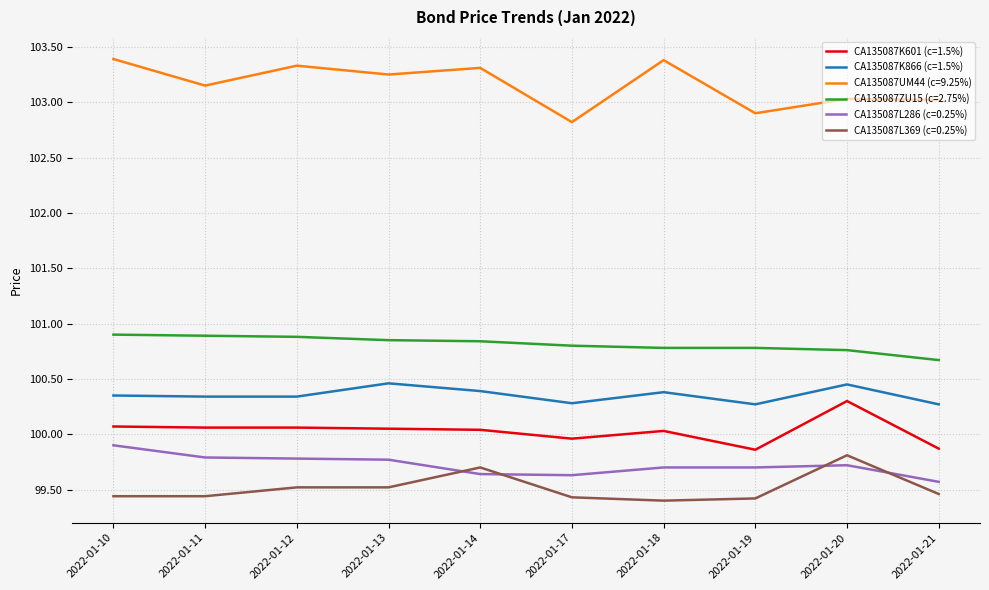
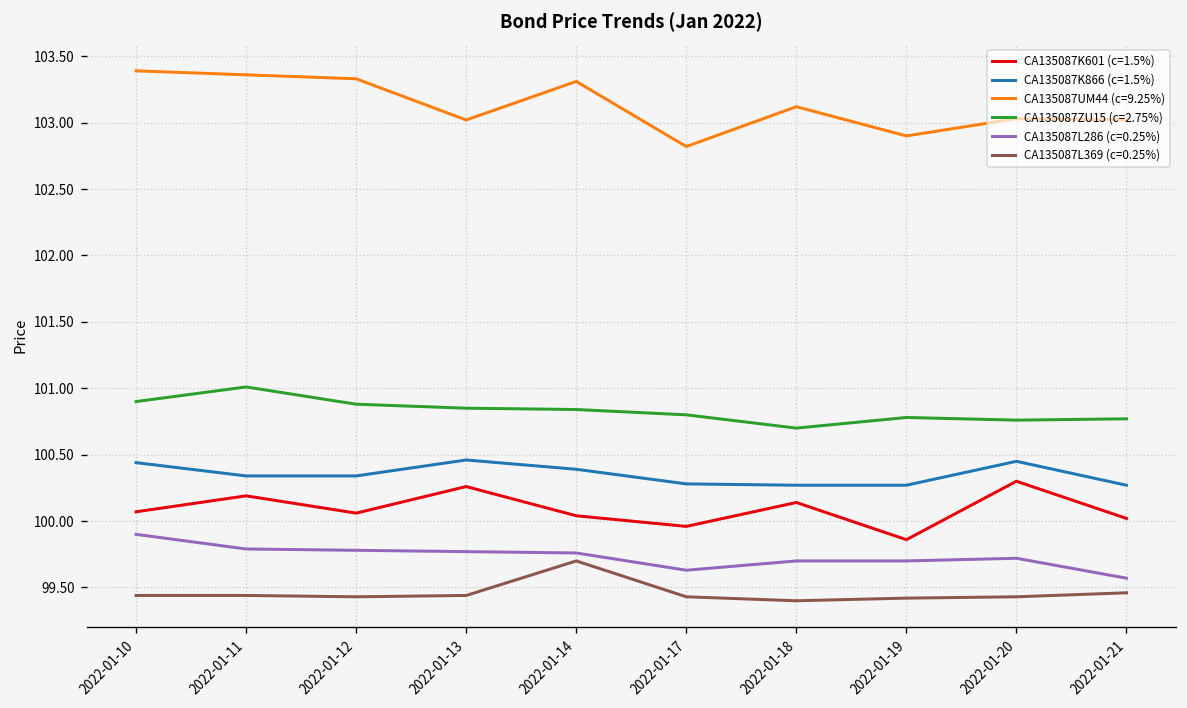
CA135087K866 (c=1.5%), 2022-01-10: 100.35 -> 100.44
CA135087K601 (c=1.5%), 2022-01-11: 100.06 -> 100.19
CA135087UM44 (c=9.25%), 2022-01-11: 103.15 -> 103.36
CA135087ZU15 (c=2.75%), 2022-01-11: 100.89 -> 101.01
CA135087L369 (c=0.25%), 2022-01-12: 99.52 -> 99.43
CA135087K601 (c=1.5%), 2022-01-13: 100.05 -> 100.26
CA135087UM44 (c=9.25%), 2022-01-13: 103.25 -> 103.02
CA135087L369 (c=0.25%), 2022-01-13: 99.52 -> 99.44
CA135087L286 (c=0.25%), 2022-01-14: 99.64 -> 99.76
CA135087K601 (c=1.5%), 2022-01-18: 100.03 -> 100.14
CA135087K866 (c=1.5%), 2022-01-18: 100.38 -> 100.27
CA135087UM44 (c=9.25%), 2022-01-18: 103.38 -> 103.12
CA135087ZU15 (c=2.75%), 2022-01-18: 100.78 -> 100.70
CA135087L369 (c=0.25%), 2022-01-20: 99.81 -> 99.43
CA135087K601 (c=1.5%), 2022-01-21: 99.87 -> 100.02
CA135087ZU15 (c=2.75%), 2022-01-21: 100.67 -> 100.77
